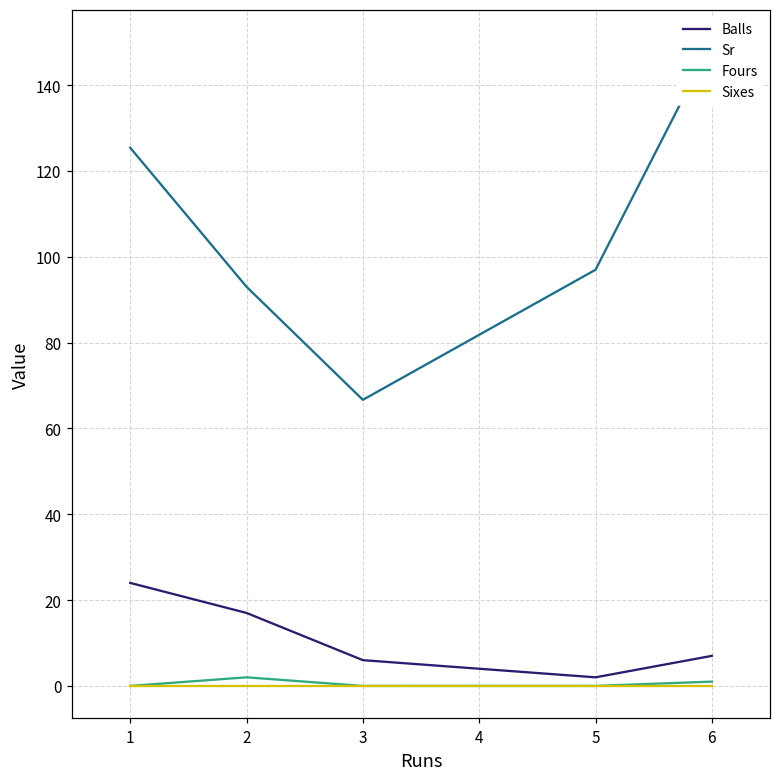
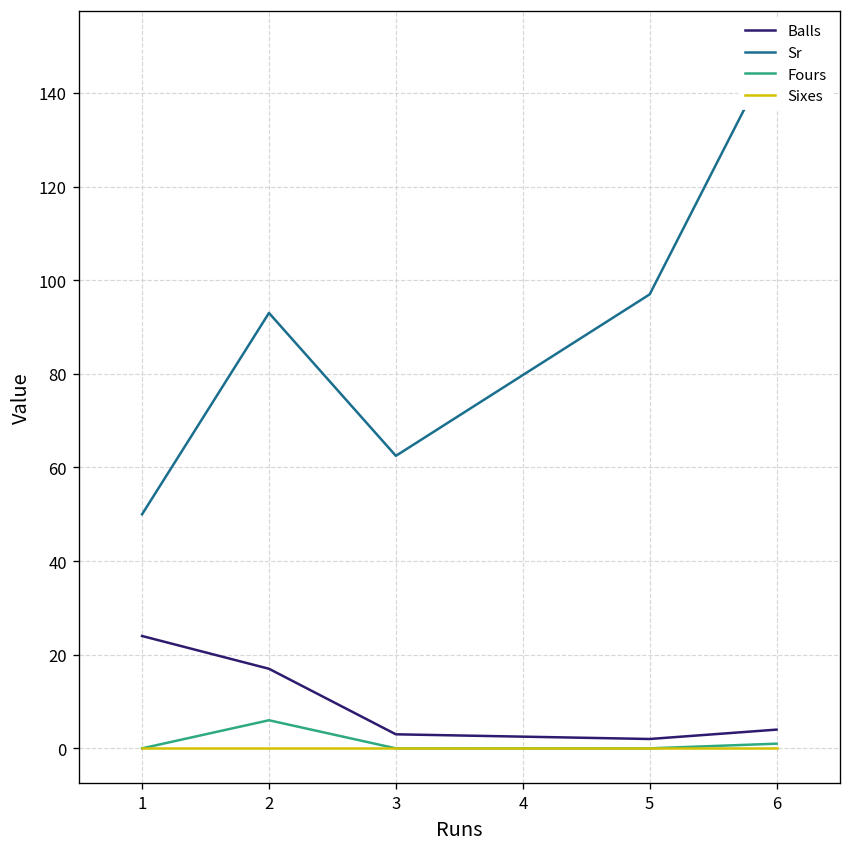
Sr, 1: 125 -> 50
Fours, 2: 2 -> 6
Balls, 3: 6 -> 3
Sr, 3: 67 -> 62
Balls, 6: 7 -> 4
